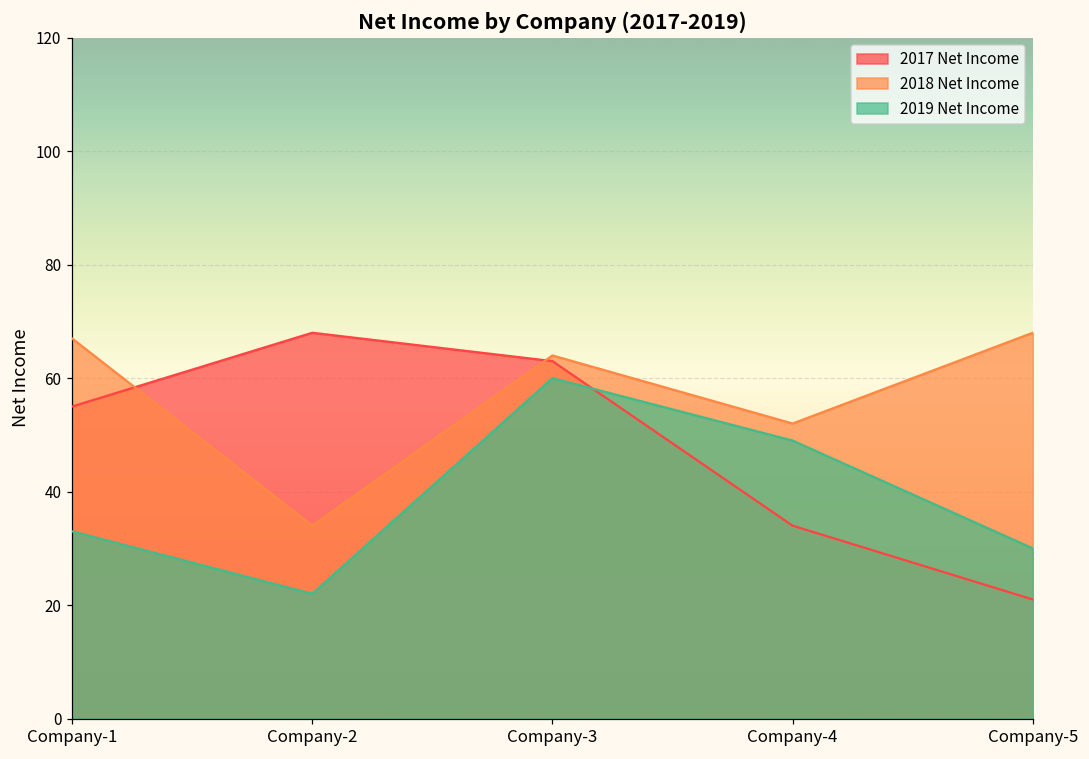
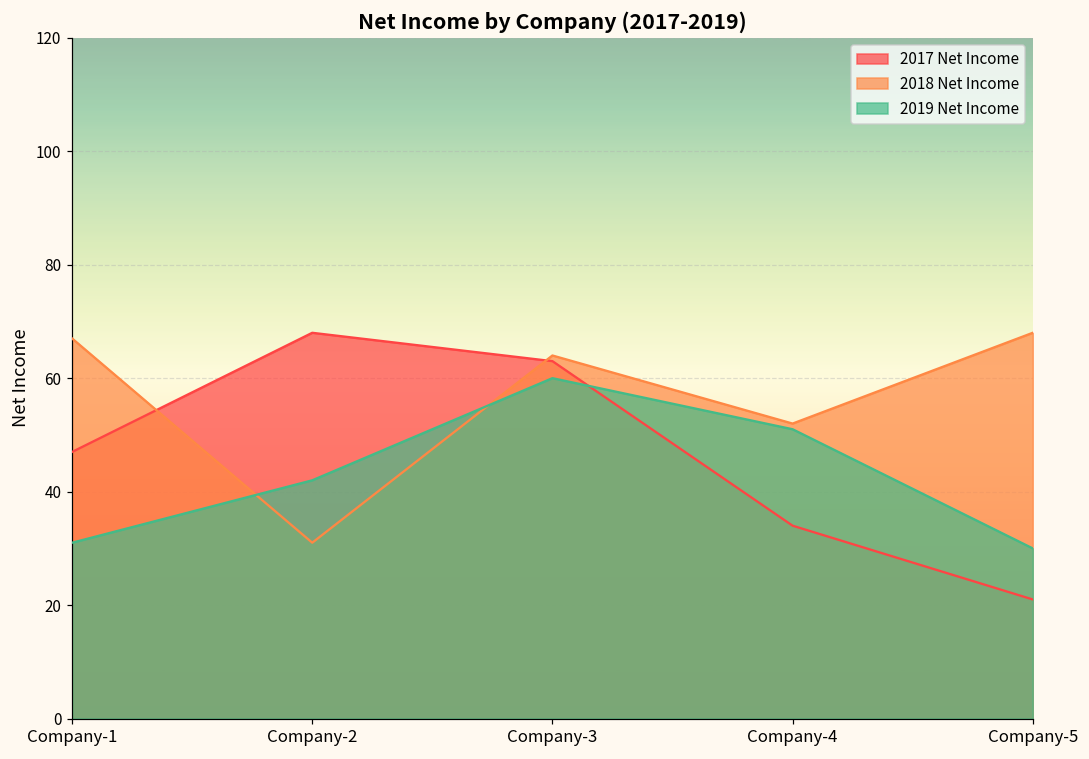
2017 Net Income, Company-1: 55 -> 47
2019 Net Income, Company-1: 33 -> 31
2018 Net Income, Company-2: 34 -> 31
2019 Net Income, Company-2: 22 -> 42
2019 Net Income, Company-4: 49 -> 51
